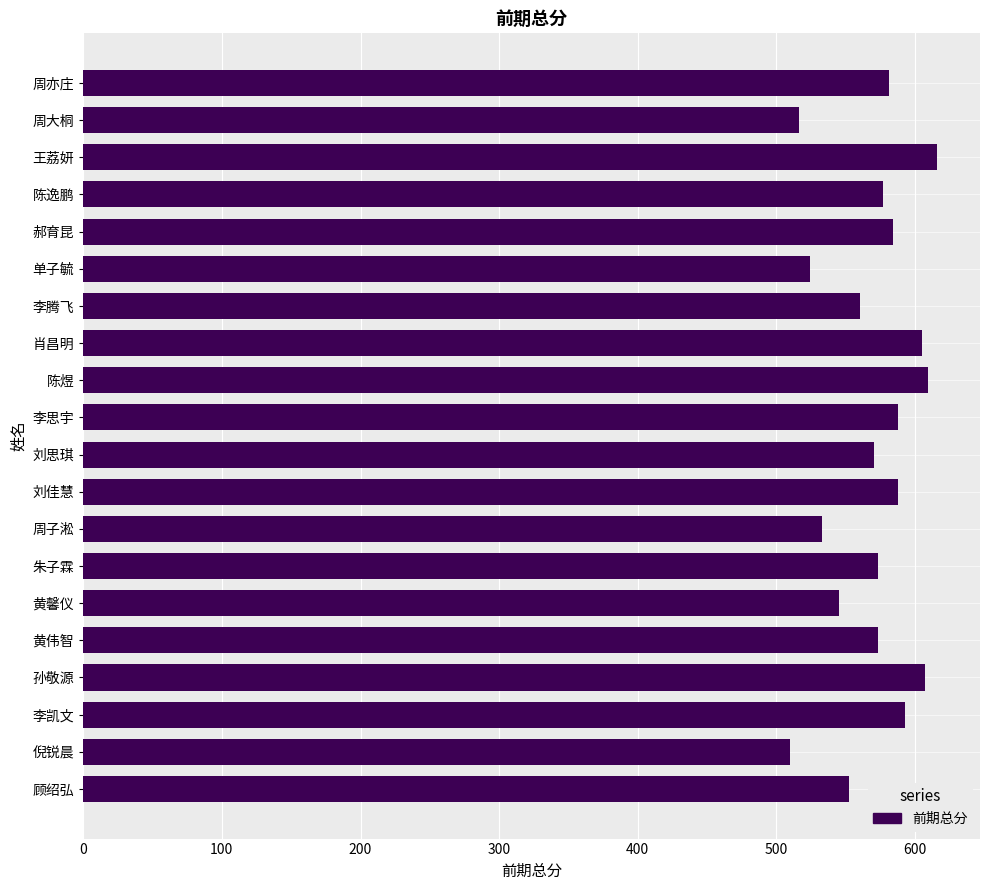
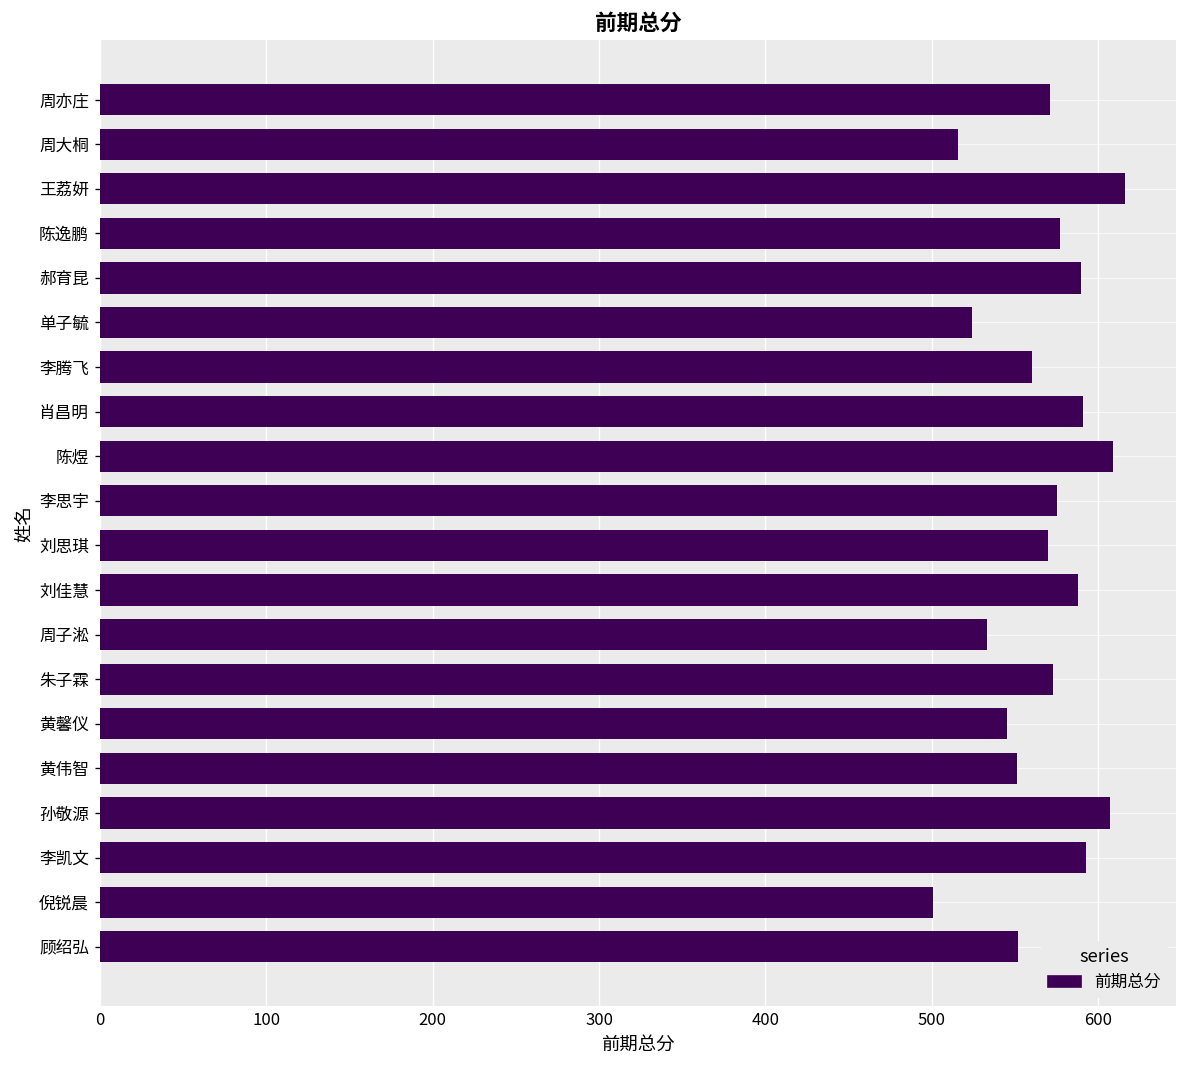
周亦庄: 581 -> 571
郝育昆: 584 -> 590
肖昌明: 605 -> 591
李思宇: 588 -> 575
黄伟智: 573 -> 551
倪锐晨: 510 -> 501
